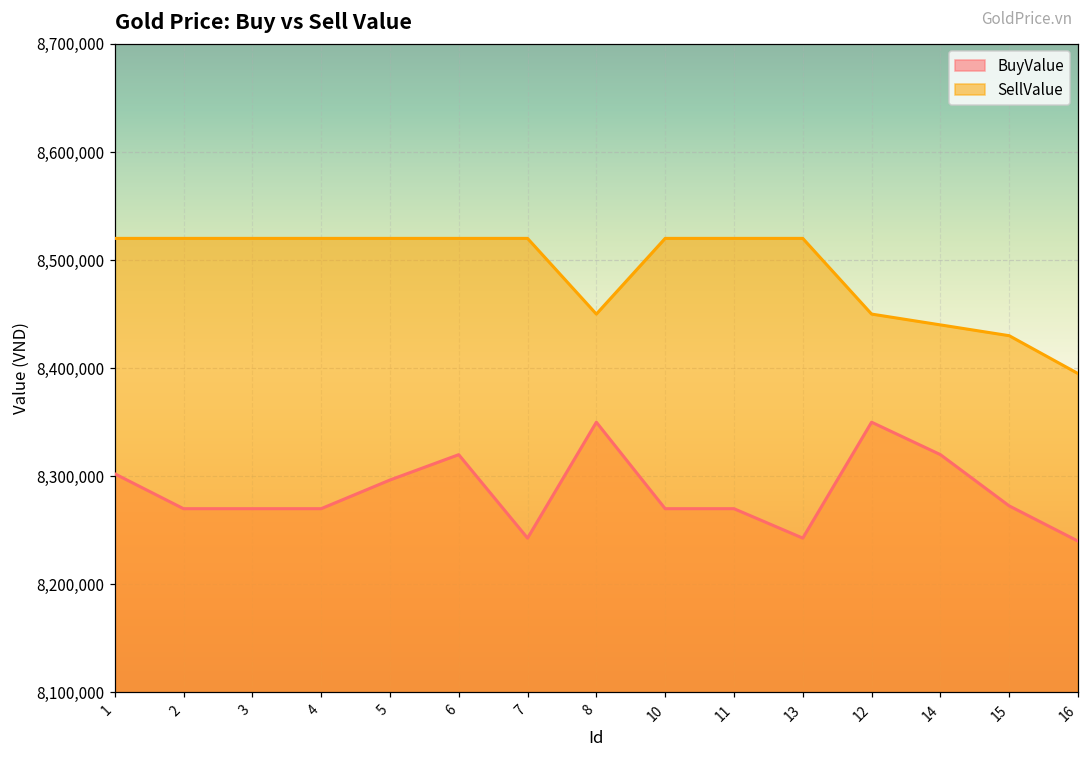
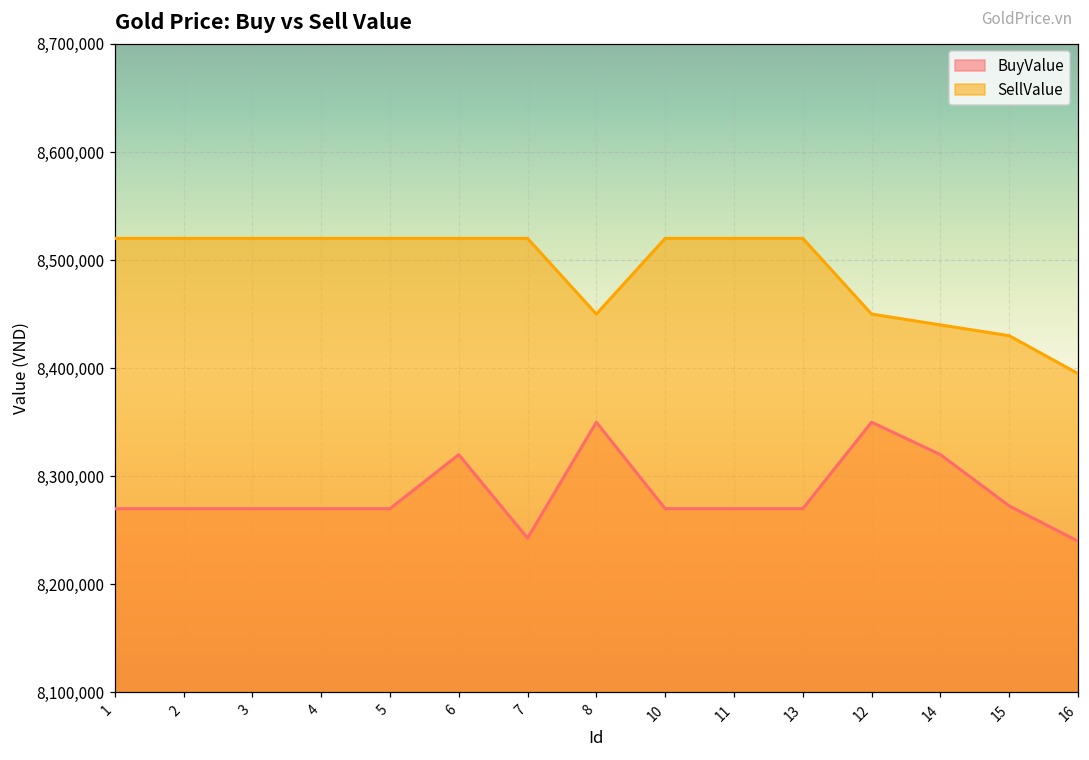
BuyValue, 1: 8,300,000 -> 8,270,000
BuyValue, 5: 8,300,000 -> 8,270,000
BuyValue, 13: 8,240,000 -> 8,270,000
